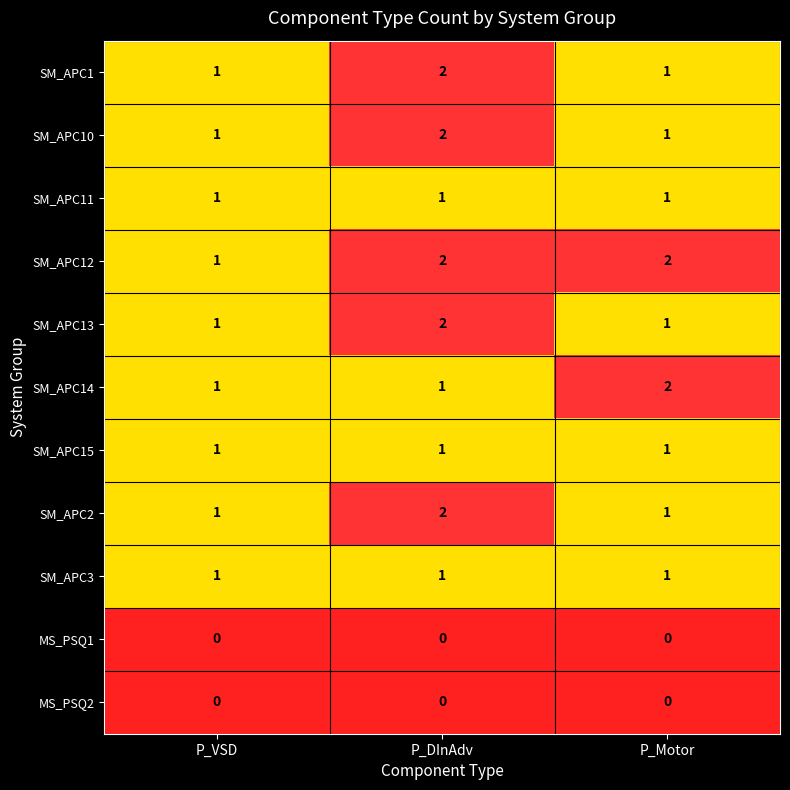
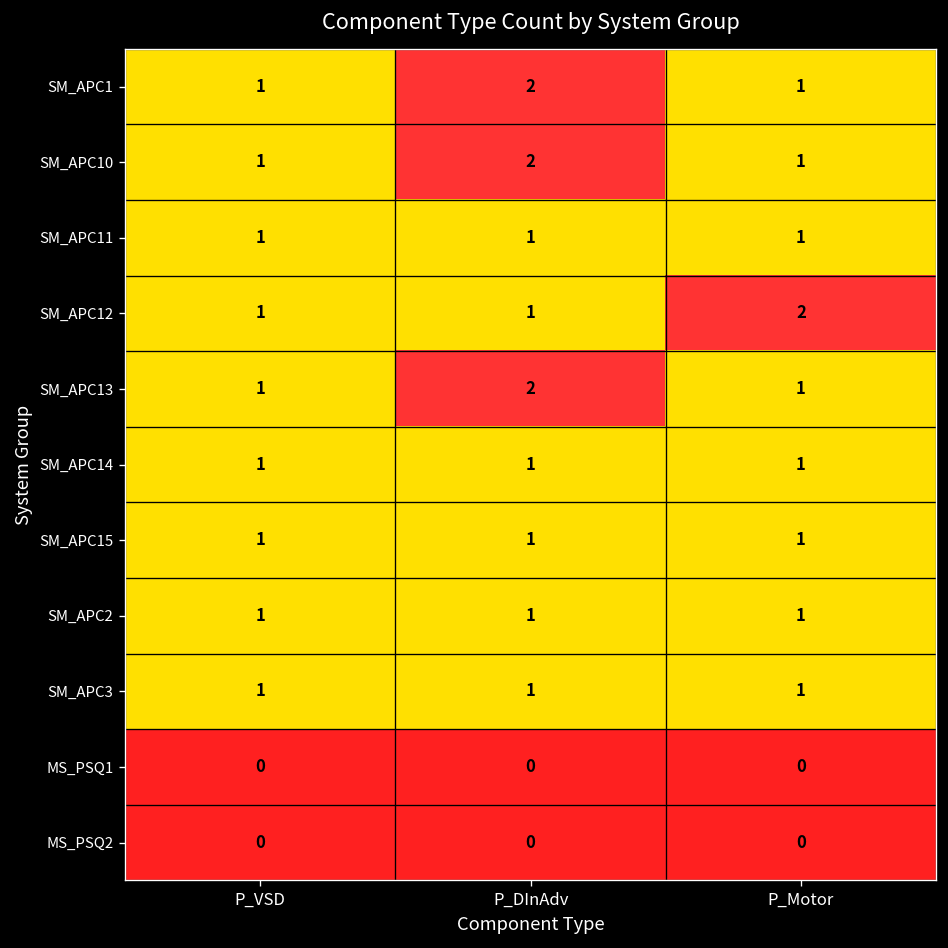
SM_APC12, P_DInAdv: 2 -> 1
SM_APC14, P_Motor: 2 -> 1
SM_APC2, P_DInAdv: 2 -> 1
